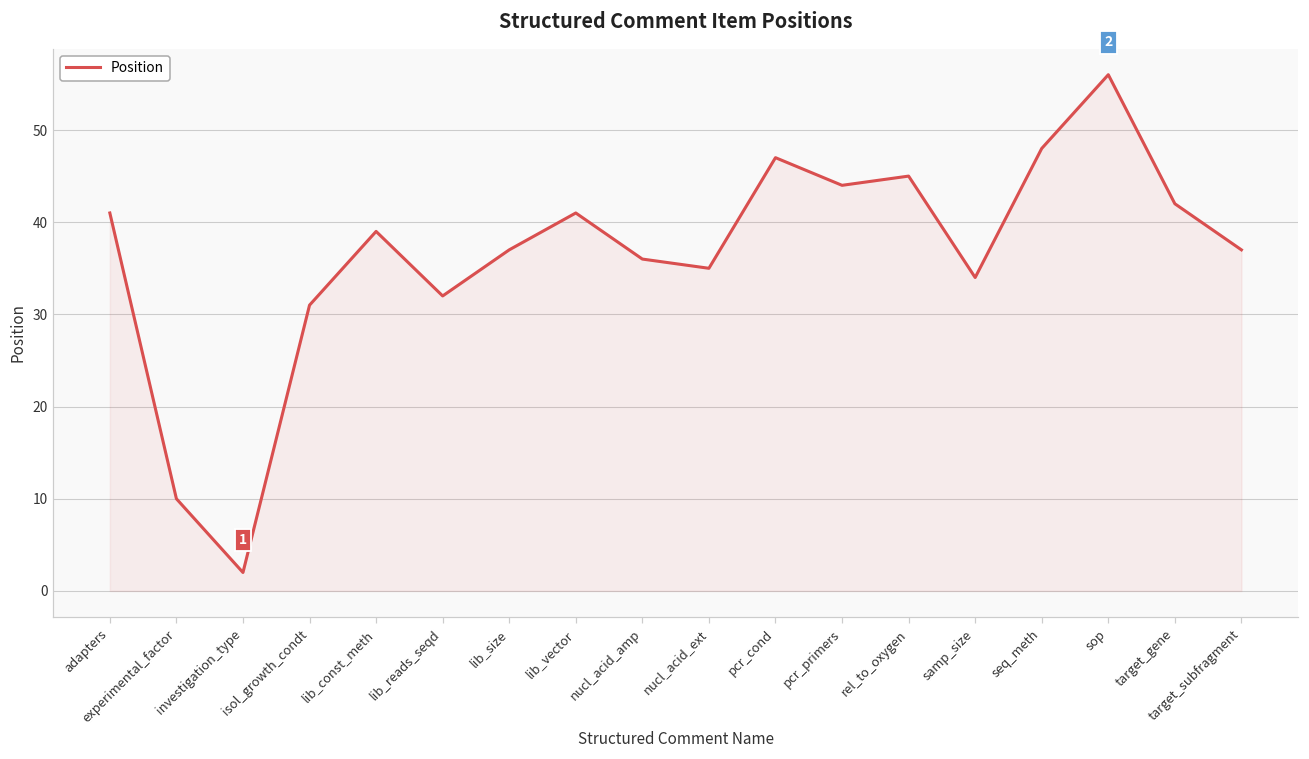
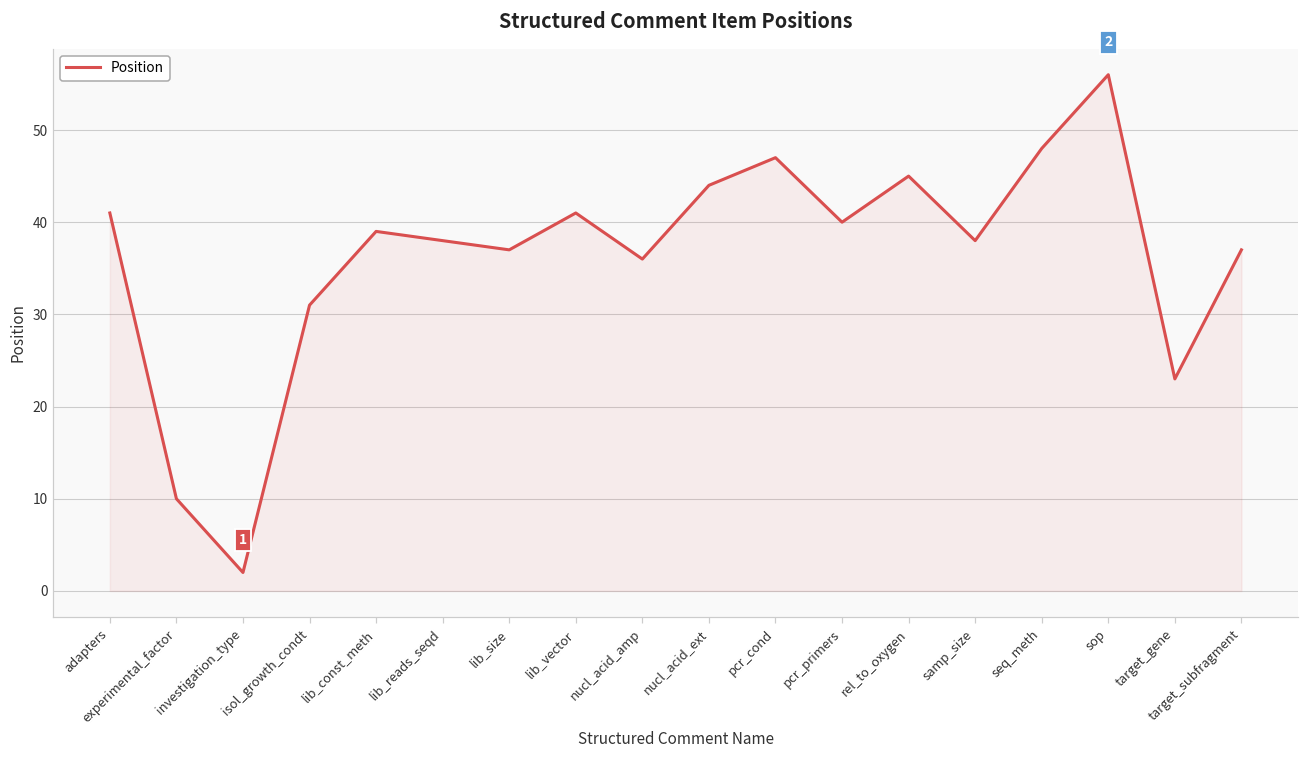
lib_reads_seqd: 32 -> 38
nucl_acid_ext: 35 -> 44
pcr_primers: 44 -> 40
samp_size: 34 -> 38
target_gene: 42 -> 23
